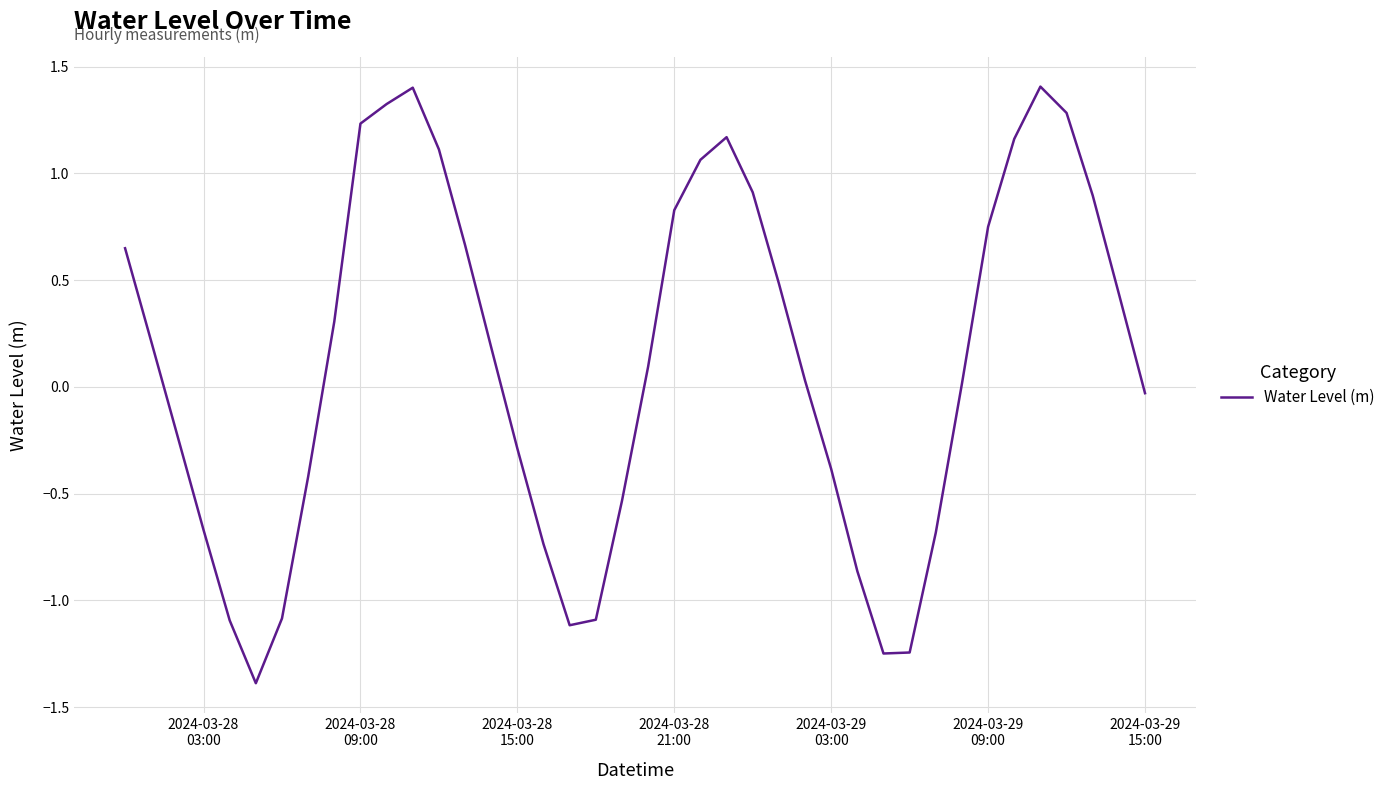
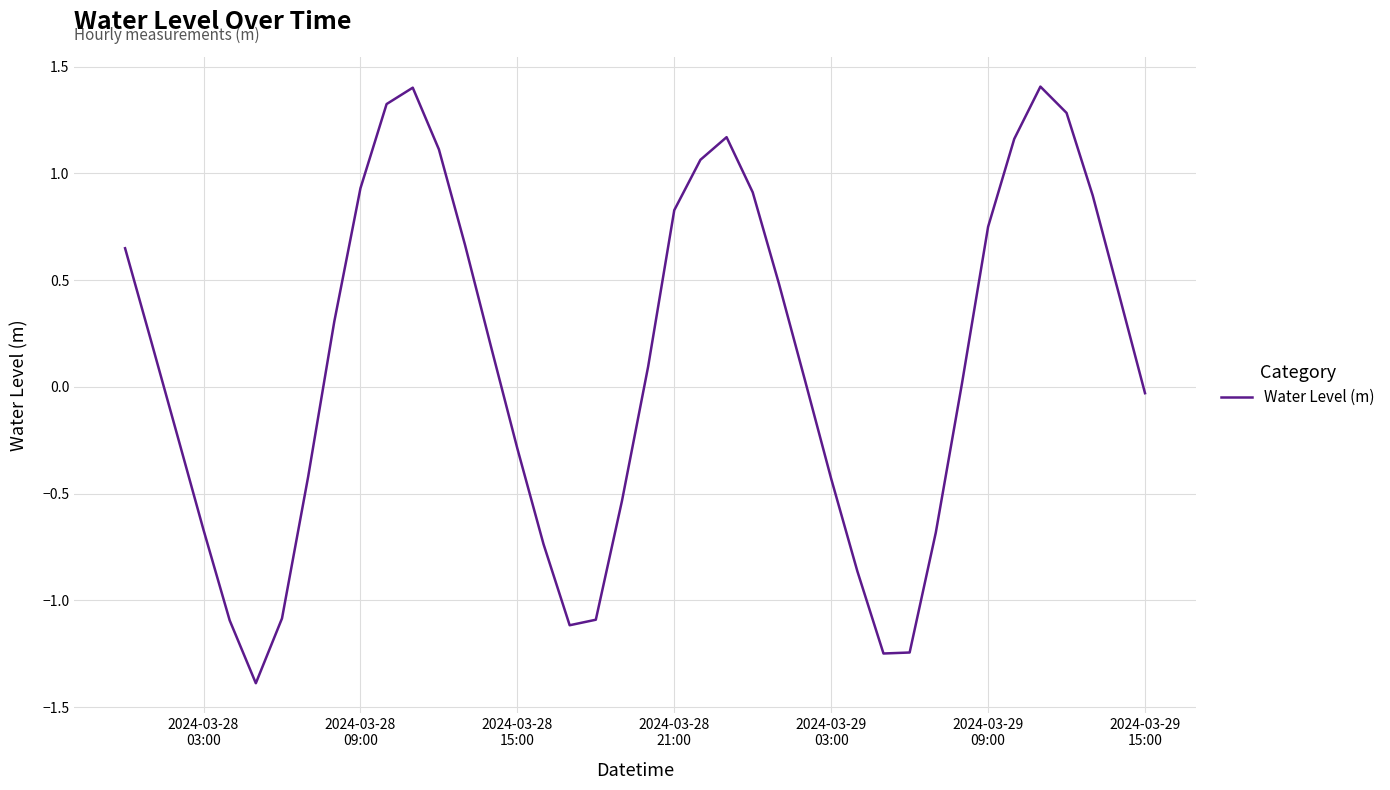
2024-03-28 09:00: 1.23 -> 0.93
2024-03-29 03:00: -0.38 -> -0.43
